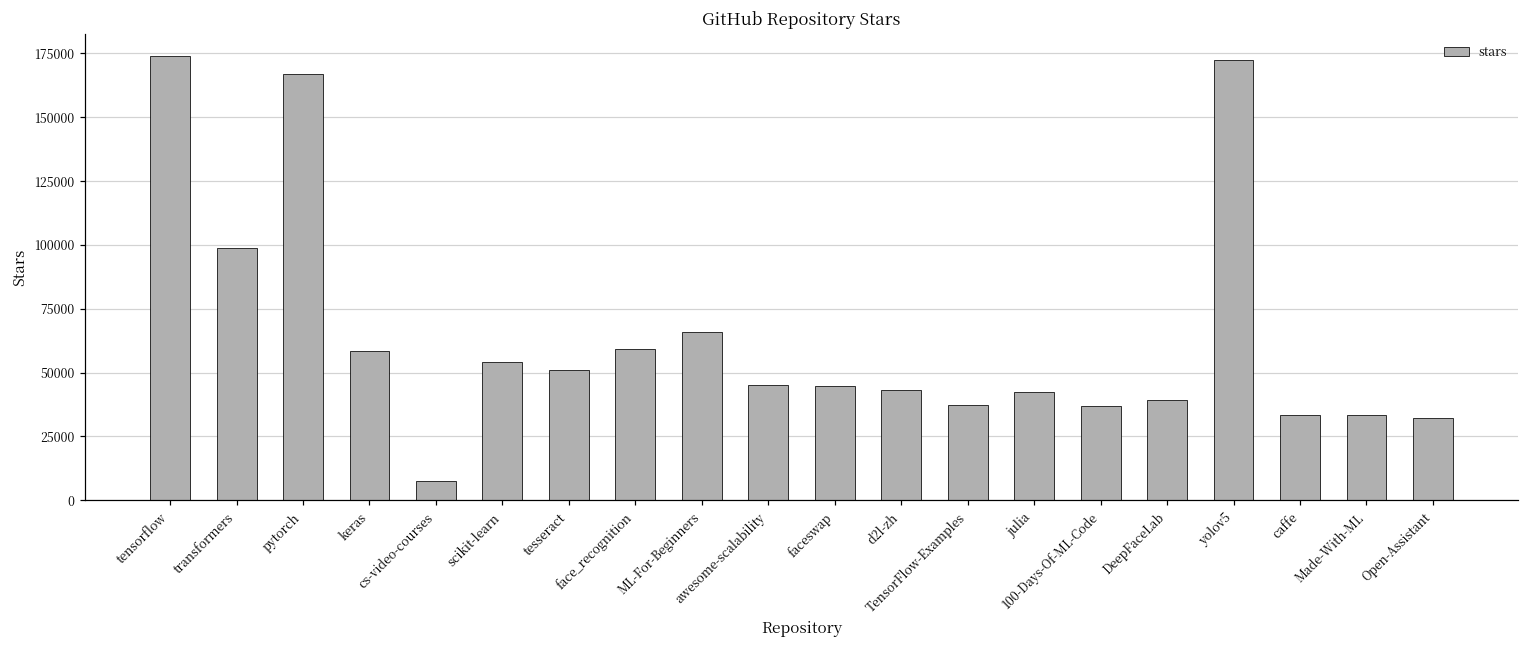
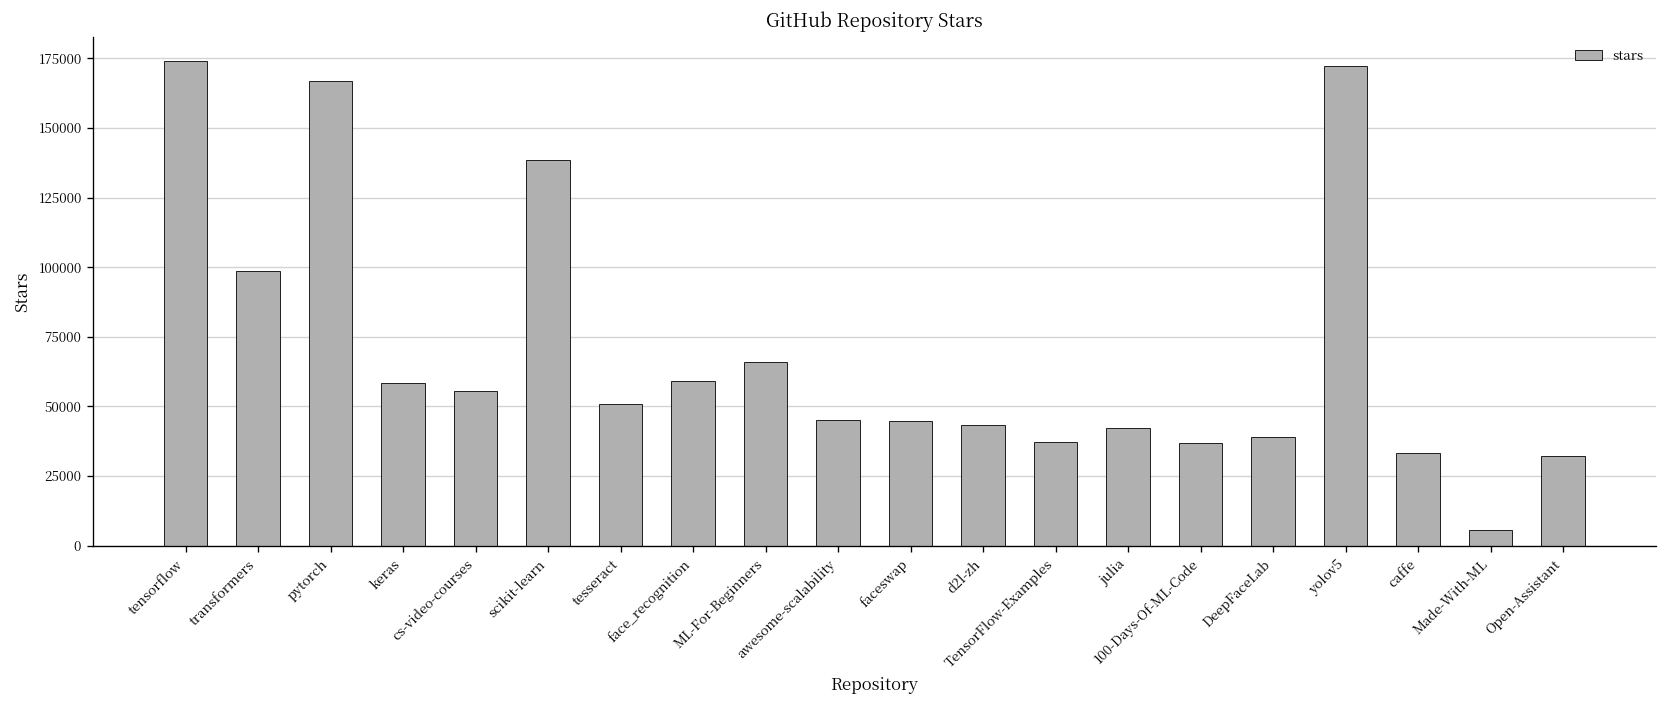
cs-video-courses: 7000 -> 56000
scikit-learn: 54000 -> 138000
Made-With-ML: 33000 -> 6000
